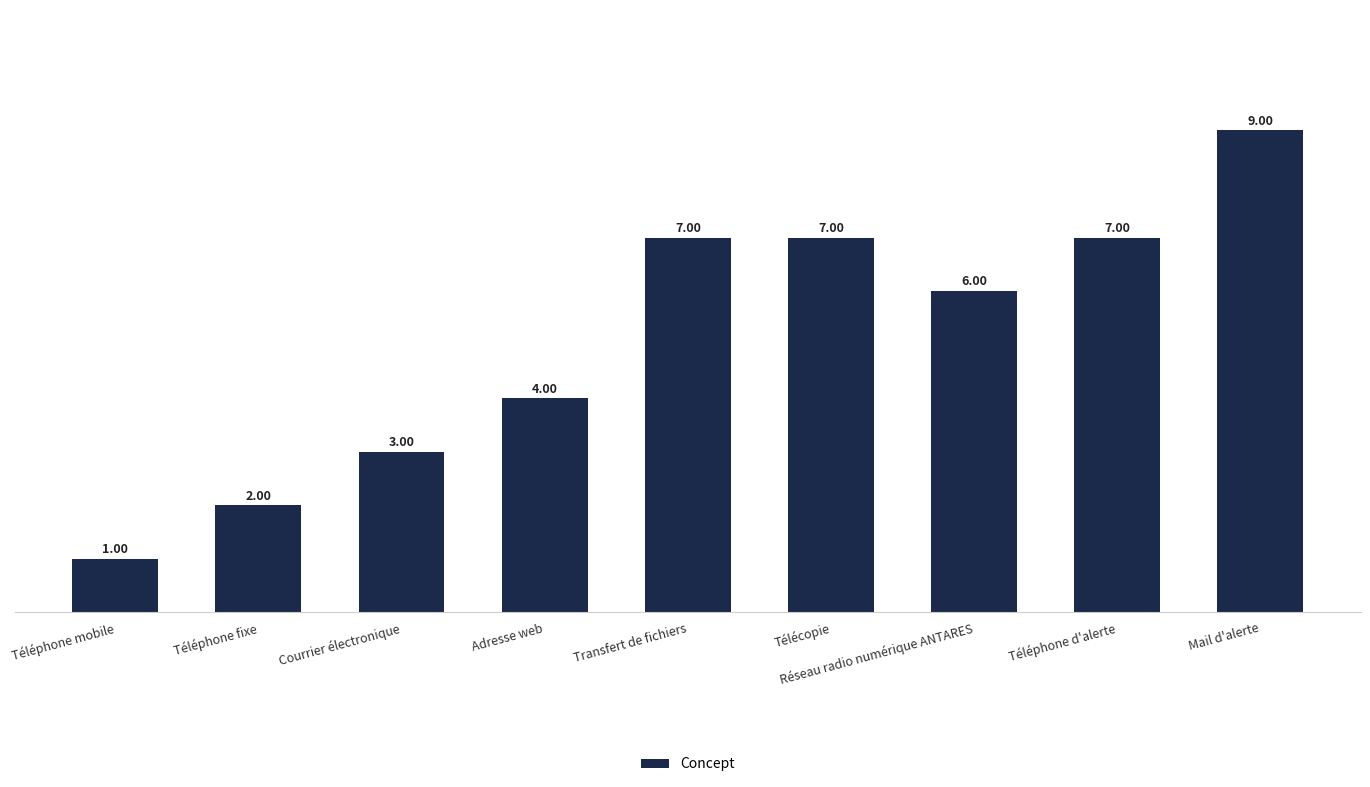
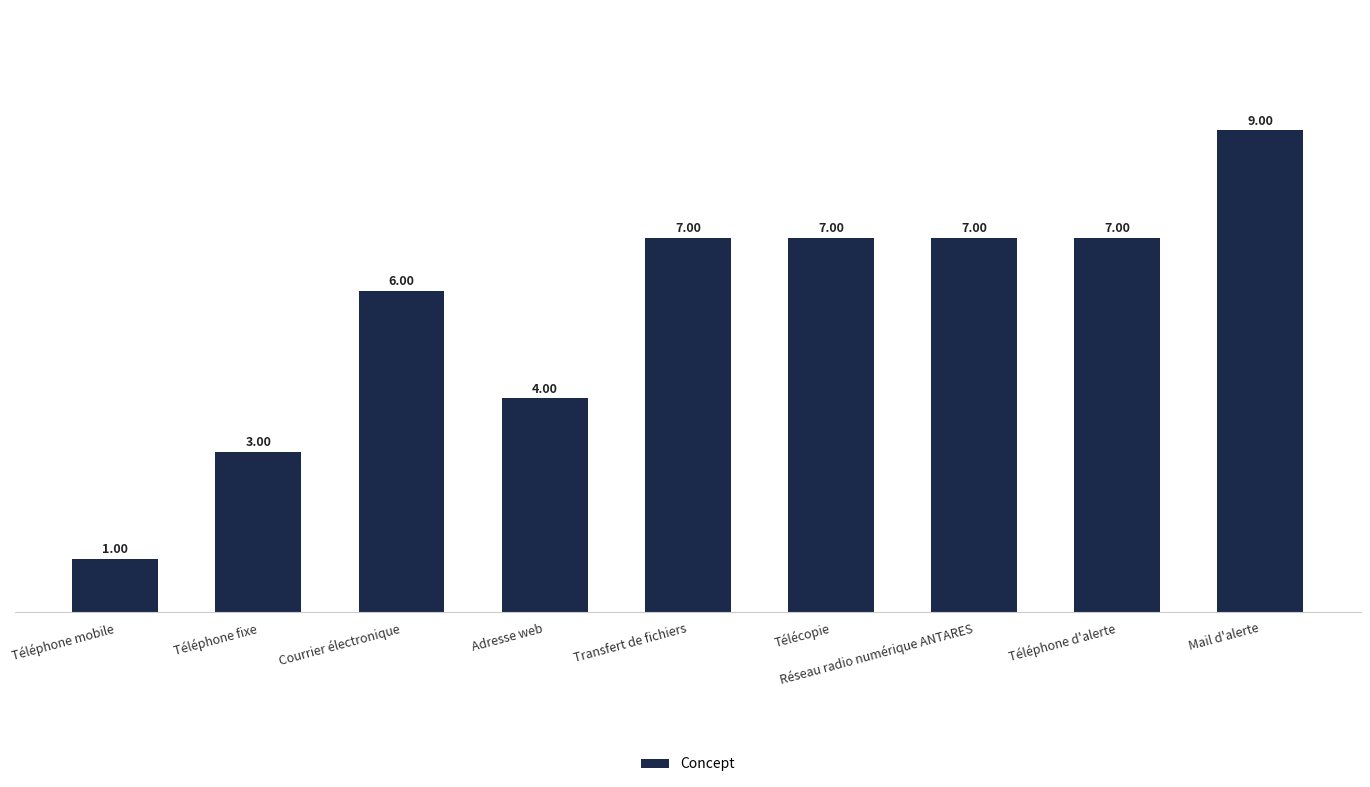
Téléphone fixe: 2.00 -> 3.00
Courrier électronique: 3.00 -> 6.00
Réseau radio numérique ANTARES: 6.00 -> 7.00
